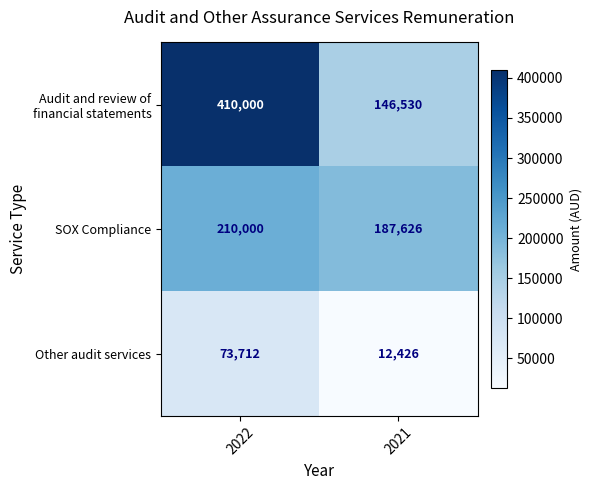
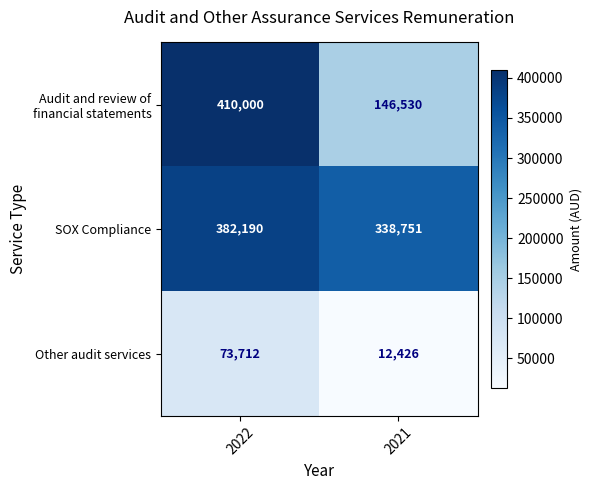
SOX Compliance, 2022: 210,000 -> 382,190
SOX Compliance, 2021: 187,626 -> 338,751
